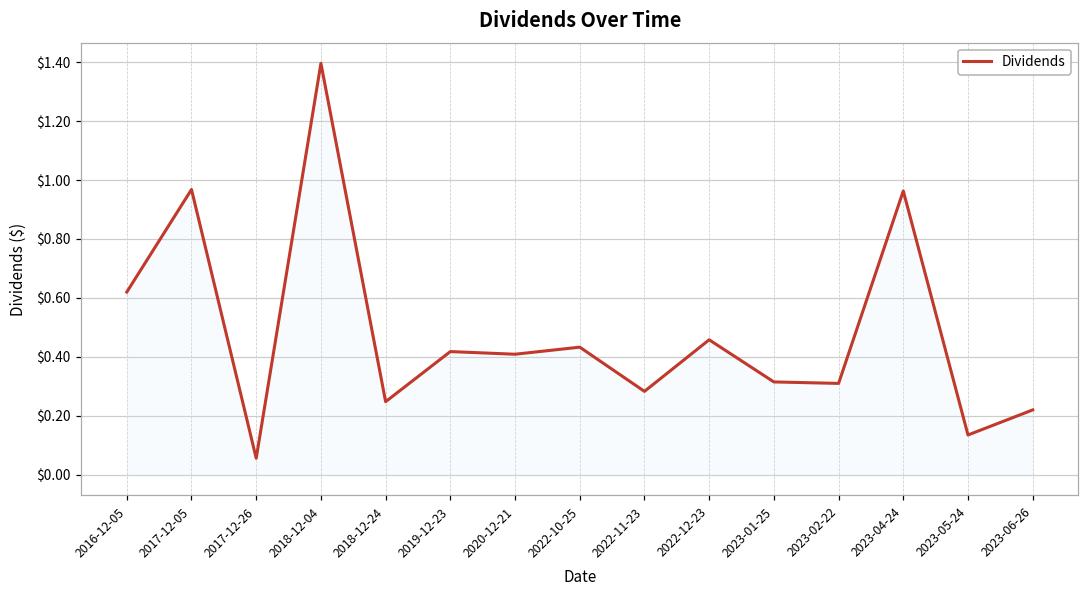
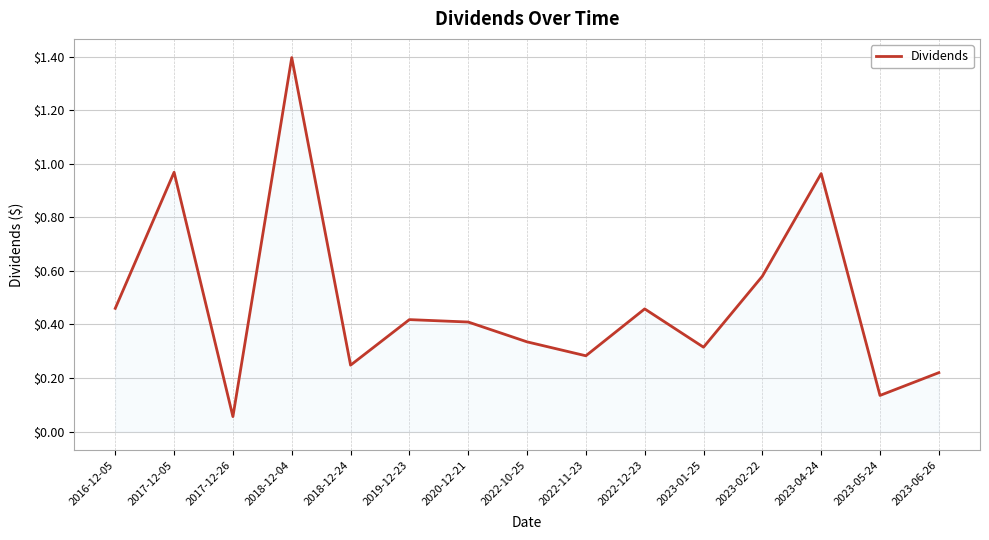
2016-12-05: $0.62 -> $0.46
2022-10-25: $0.43 -> $0.34
2023-02-22: $0.31 -> $0.58
